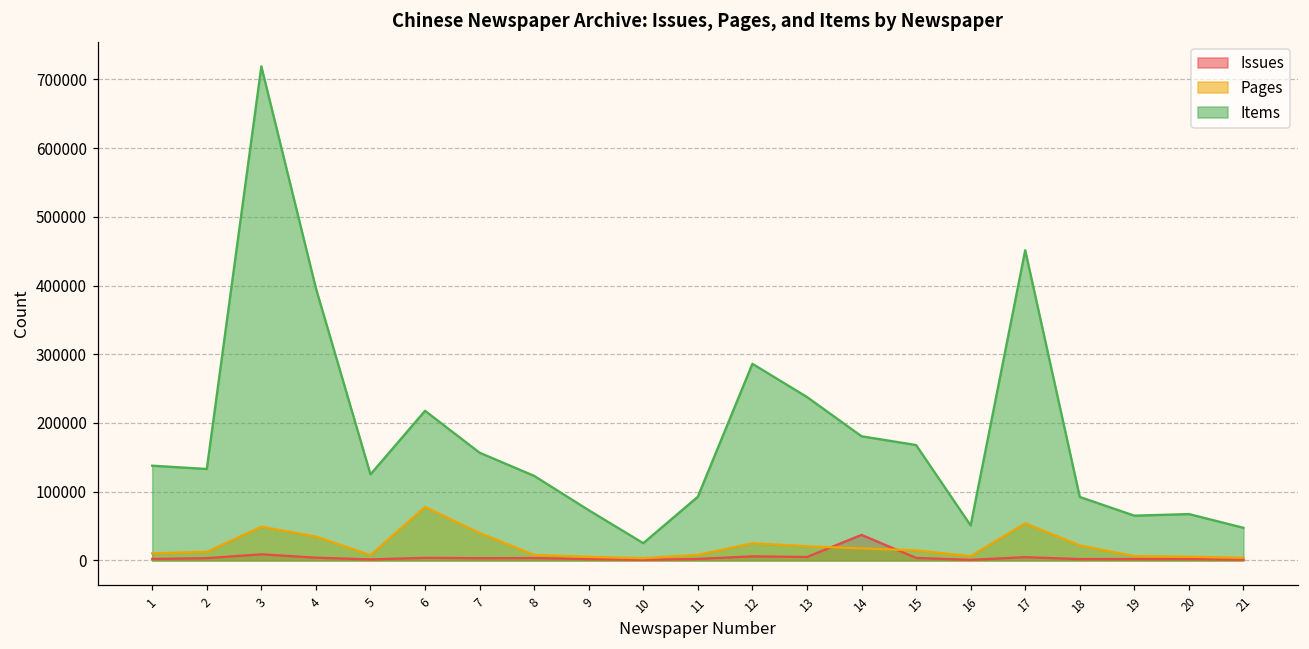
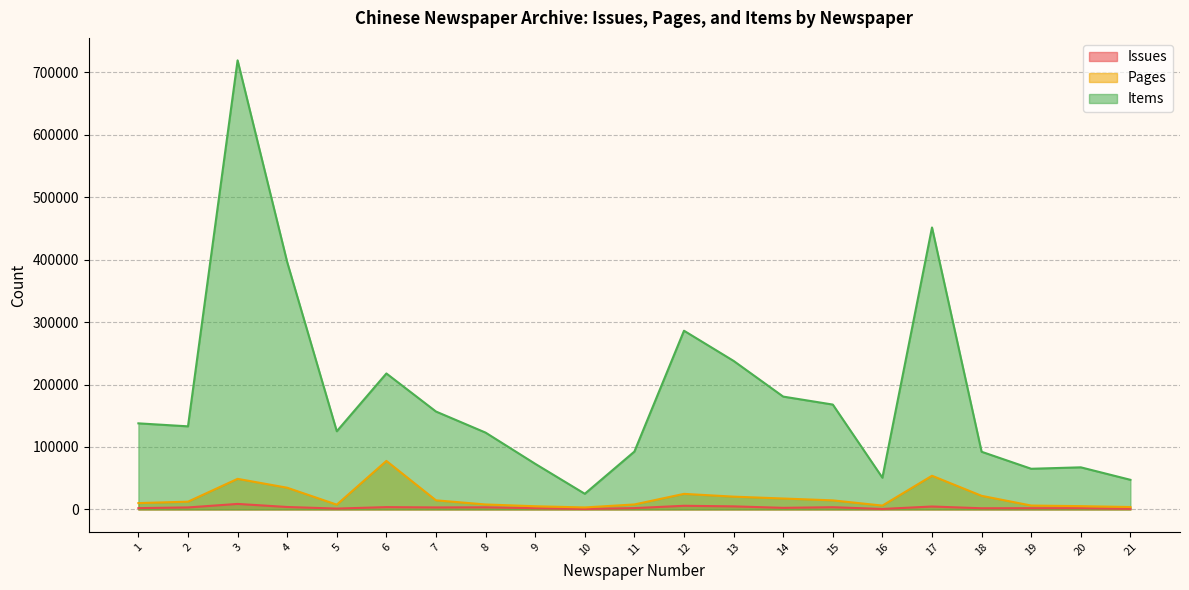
Pages, 7: 40000 -> 10000
Issues, 14: 40000 -> 0
